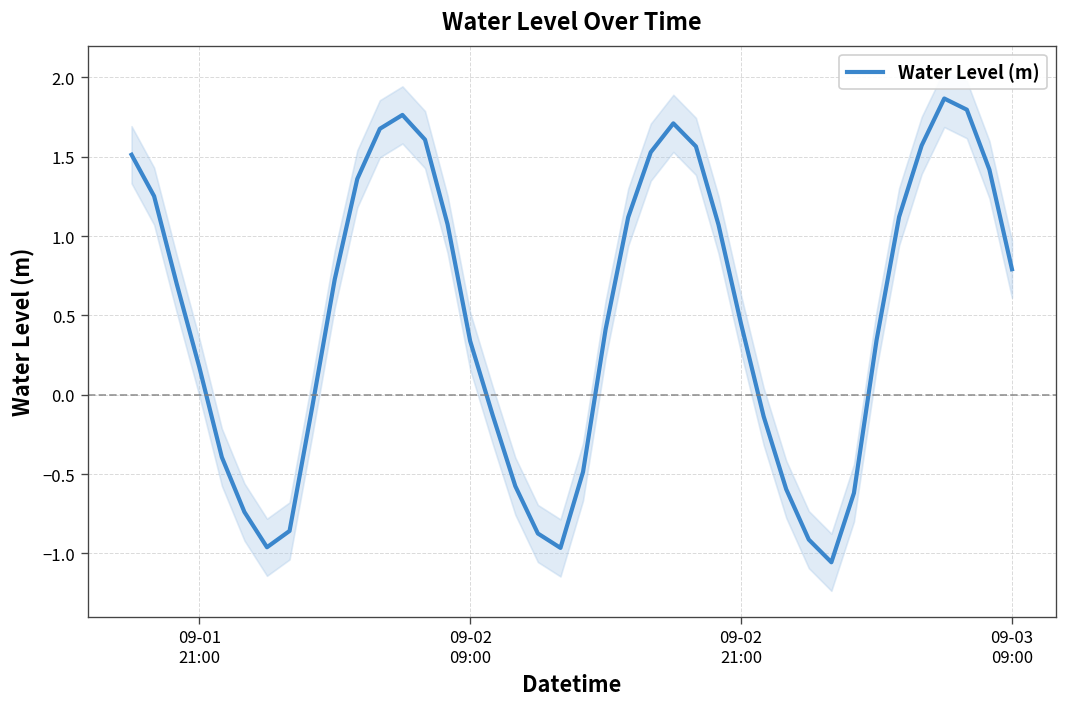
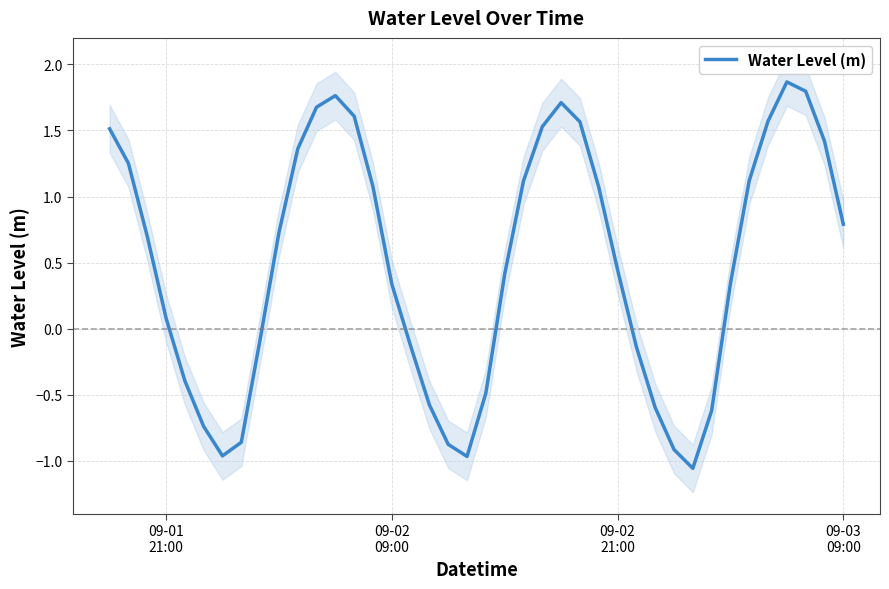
Water Level (m), 09-01 21:00: 0.17 -> 0.08
